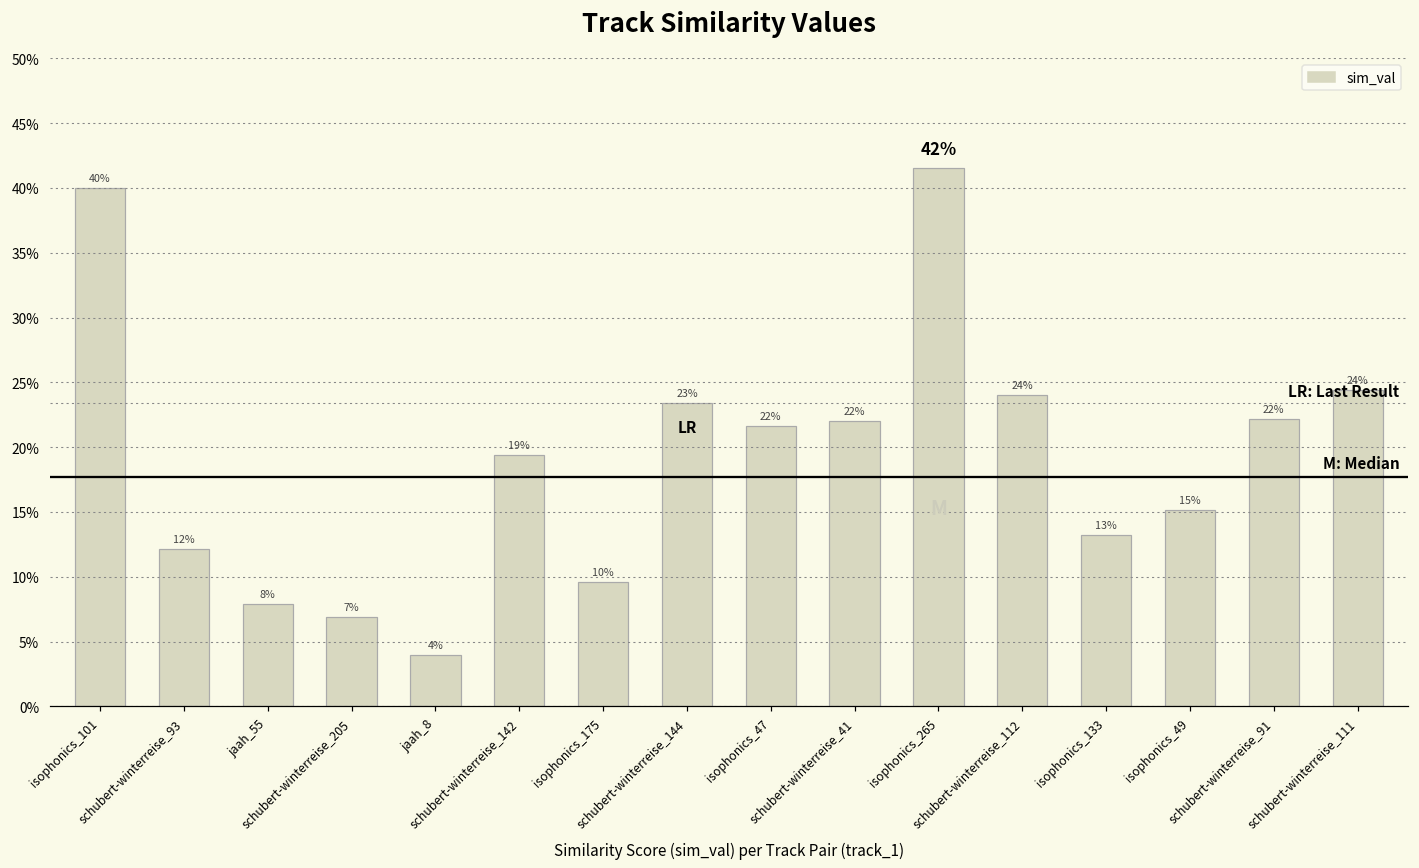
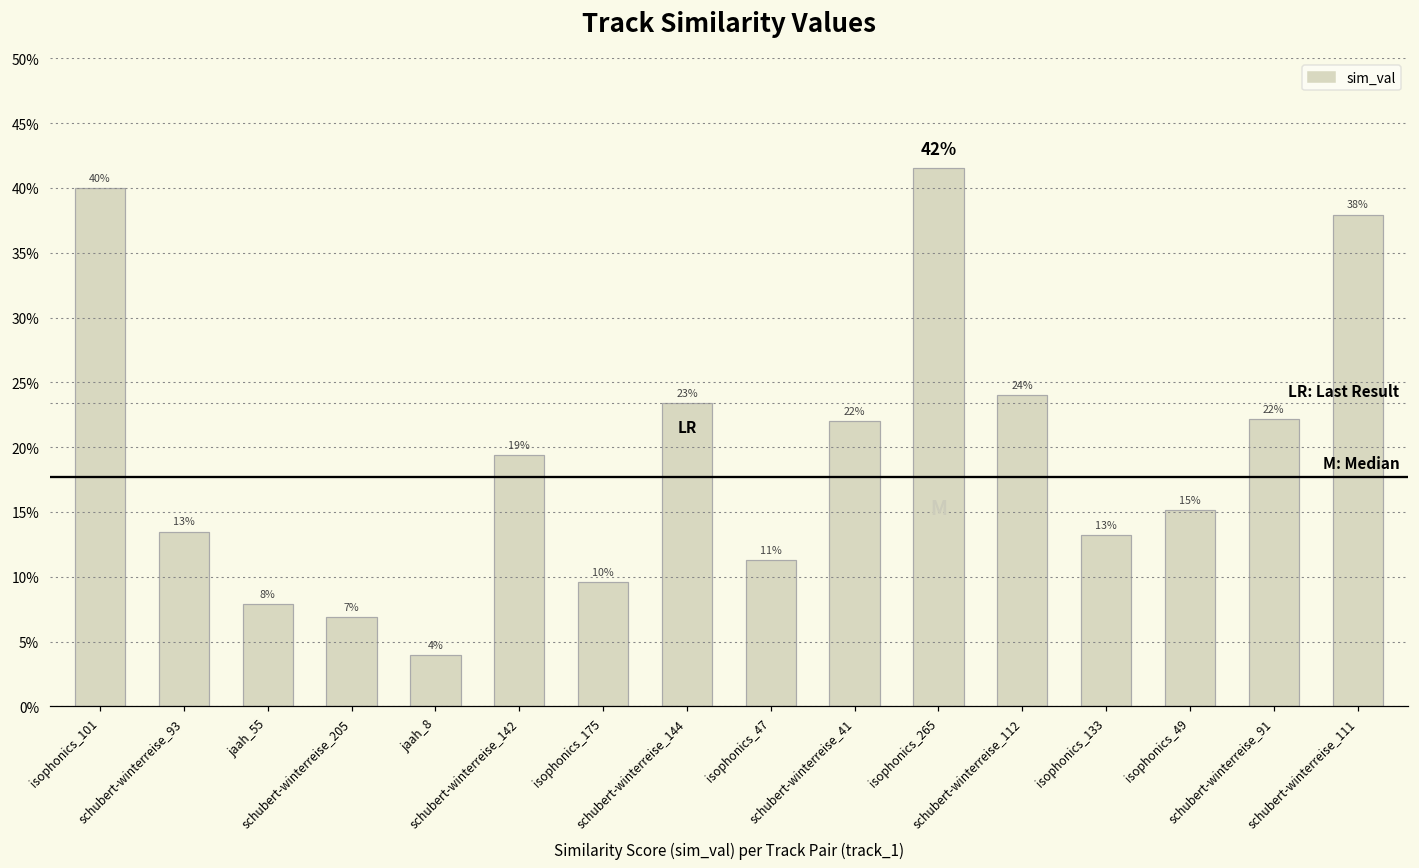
schubert-winterreise_93: 12% -> 13%
isophonics_47: 22% -> 11%
schubert-winterreise_111: 24% -> 38%
